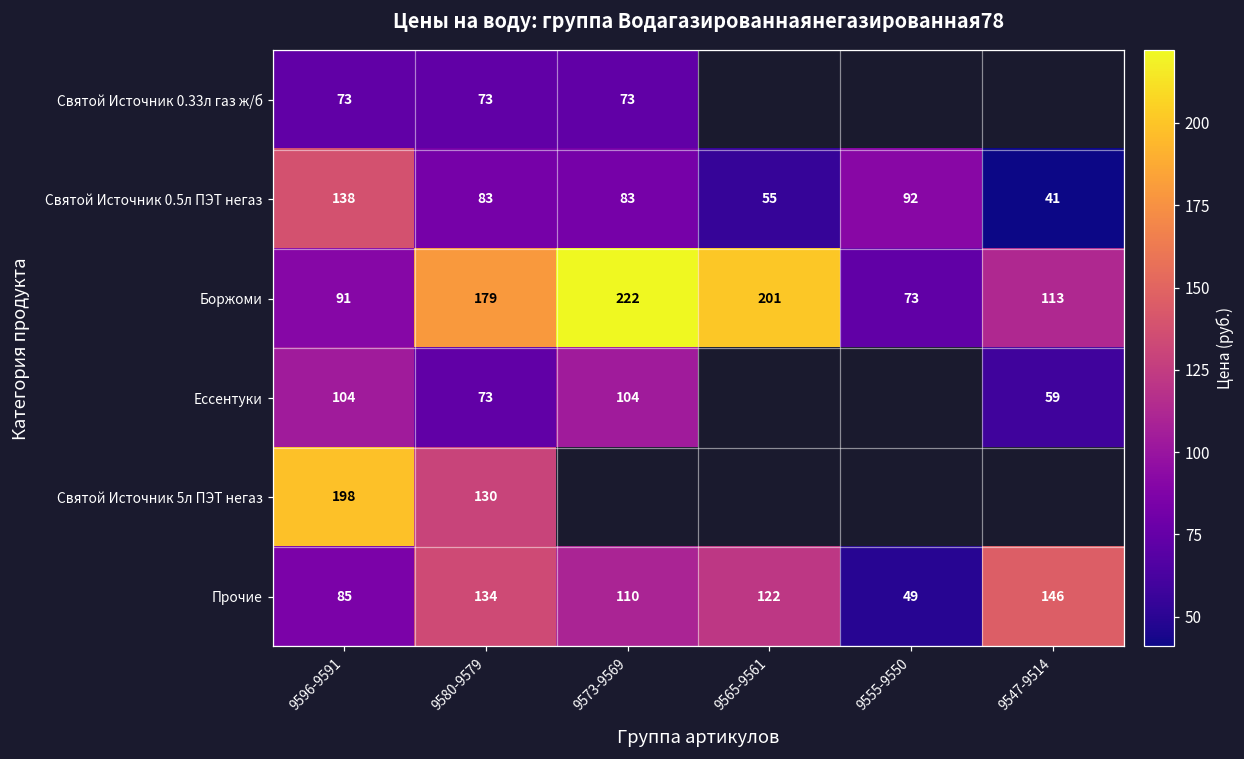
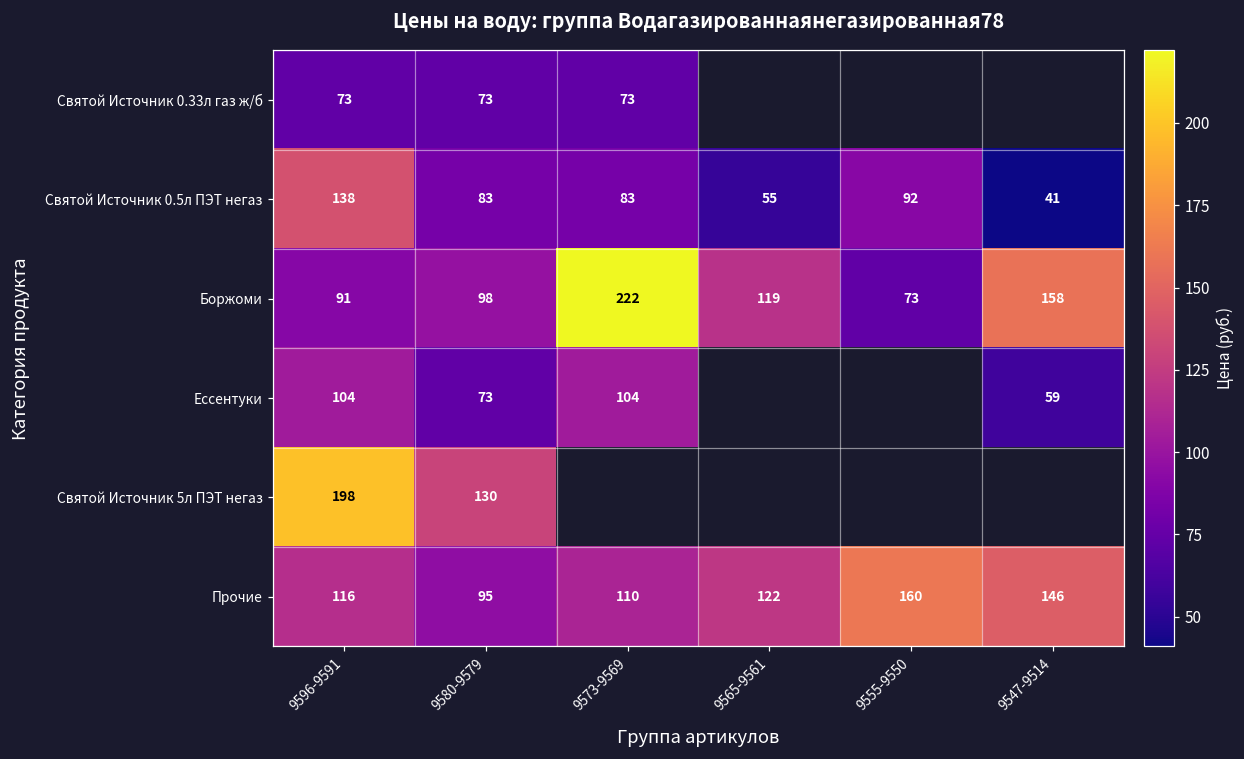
Боржоми, 9580-9579: 179 -> 98
Боржоми, 9565-9561: 201 -> 119
Боржоми, 9547-9514: 113 -> 158
Прочие, 9596-9591: 85 -> 116
Прочие, 9580-9579: 134 -> 95
Прочие, 9555-9550: 49 -> 160
